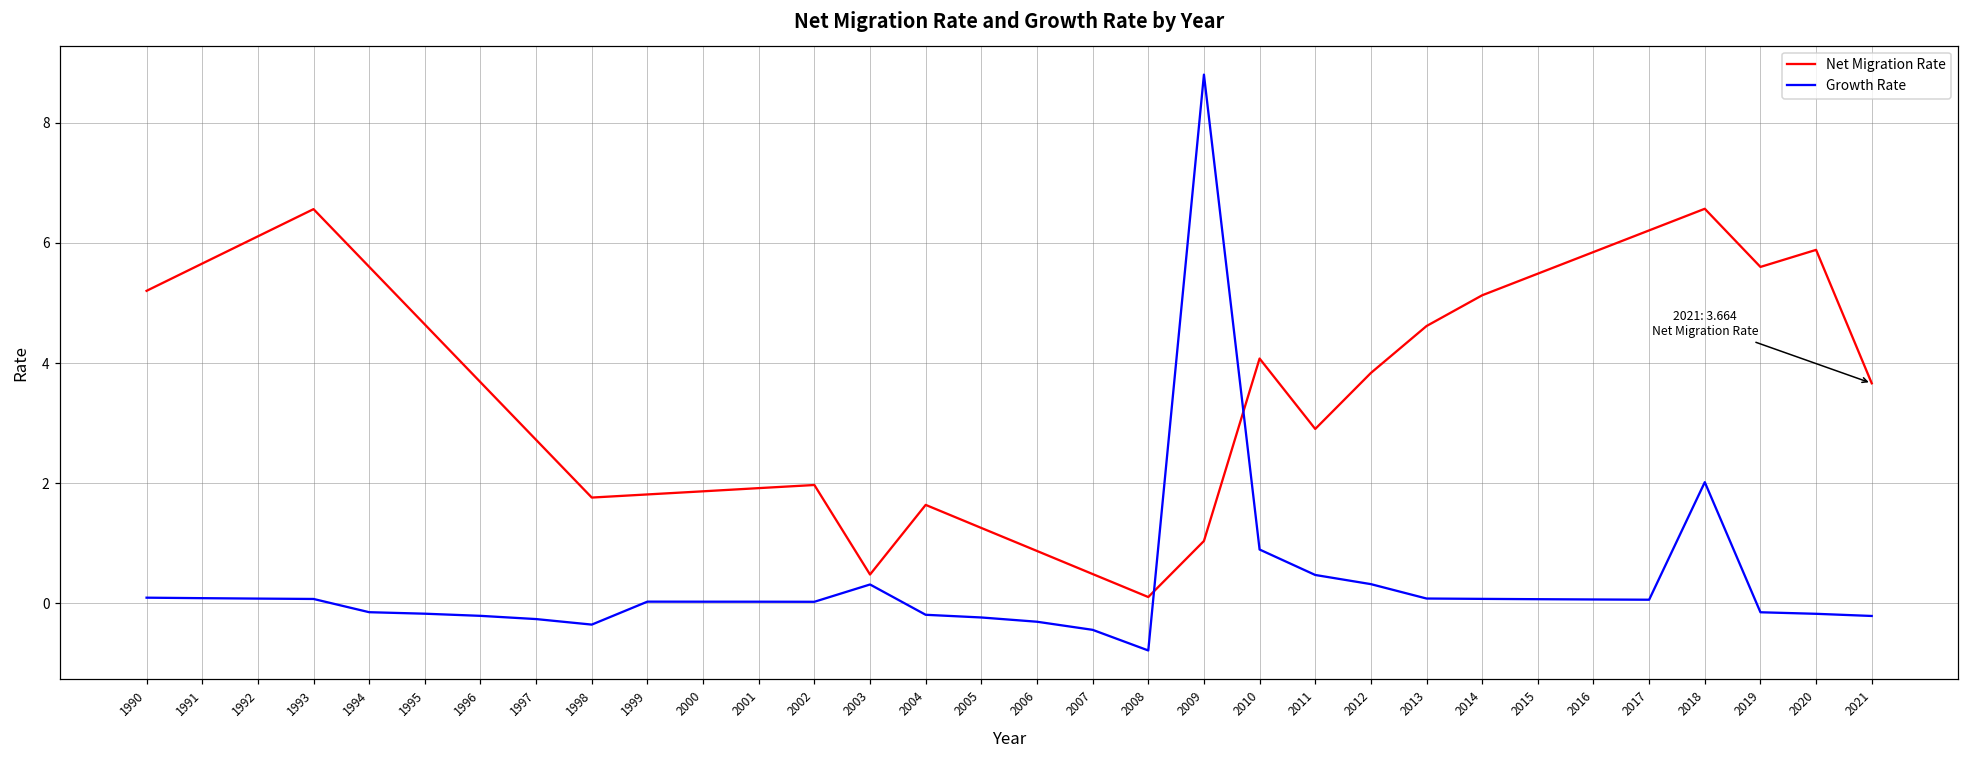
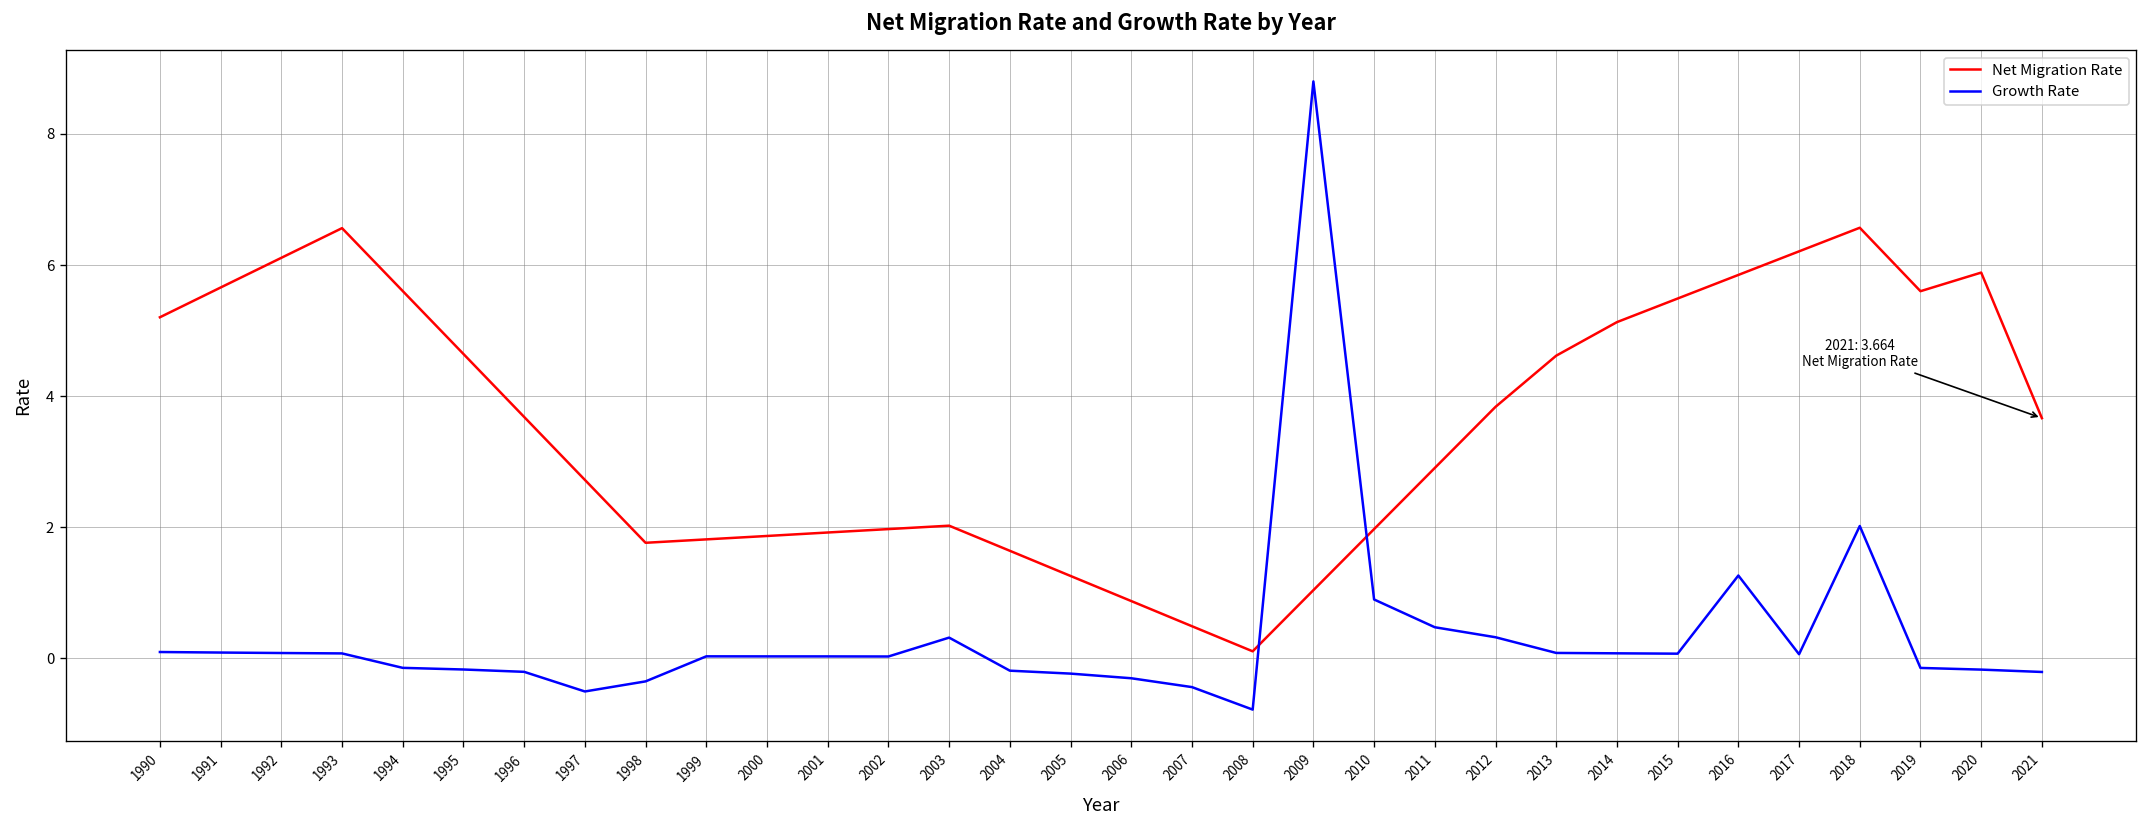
Growth Rate, 1997: -0.3 -> -0.5
Net Migration Rate, 2003: 0.5 -> 2.0
Net Migration Rate, 2010: 4.1 -> 2.0
Growth Rate, 2016: 0.1 -> 1.3
